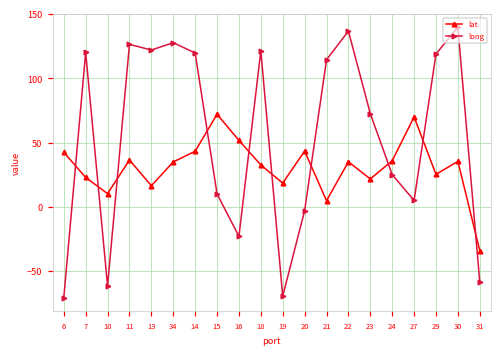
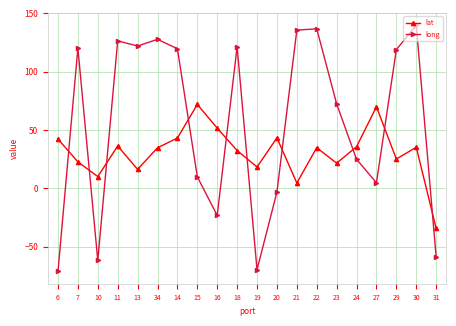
long, 21: 114 -> 136
